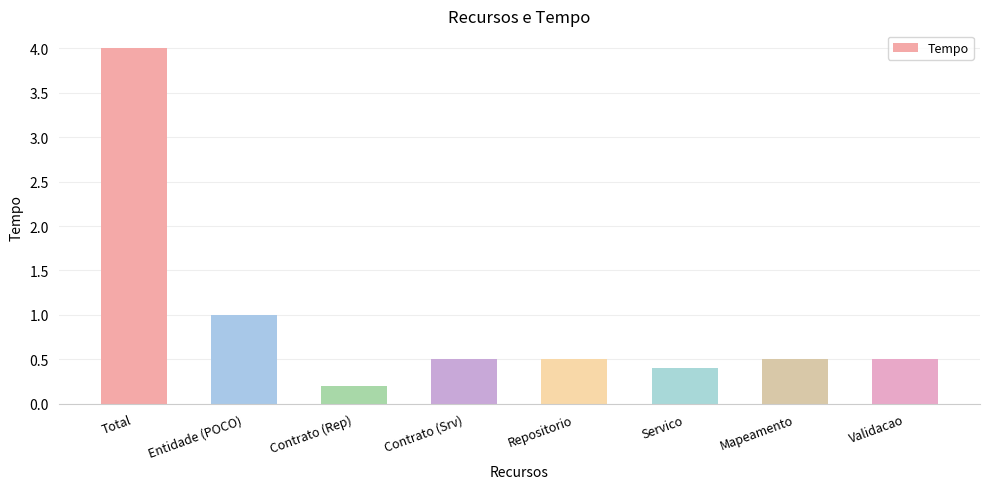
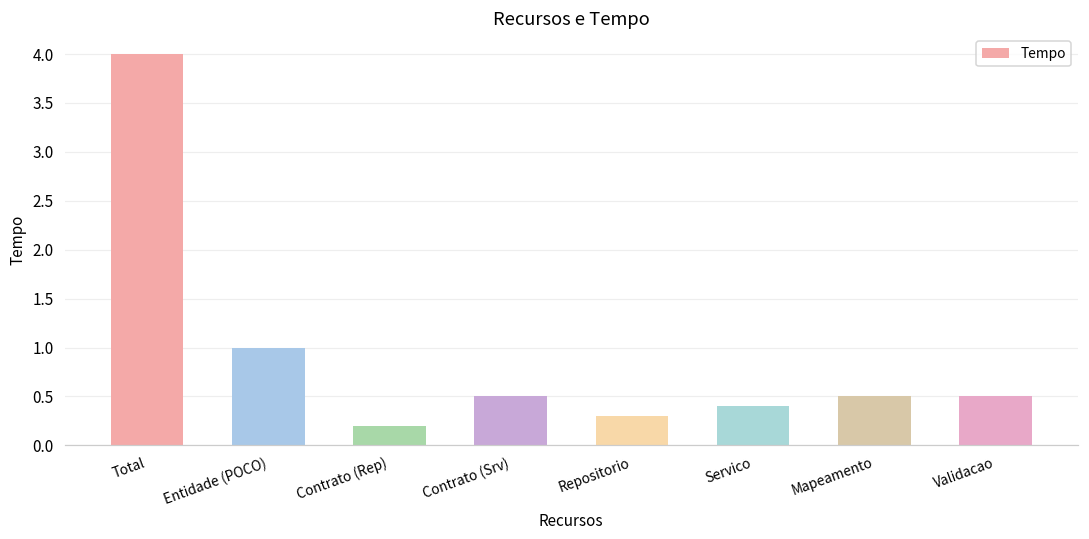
Repositorio: 0.5 -> 0.3
